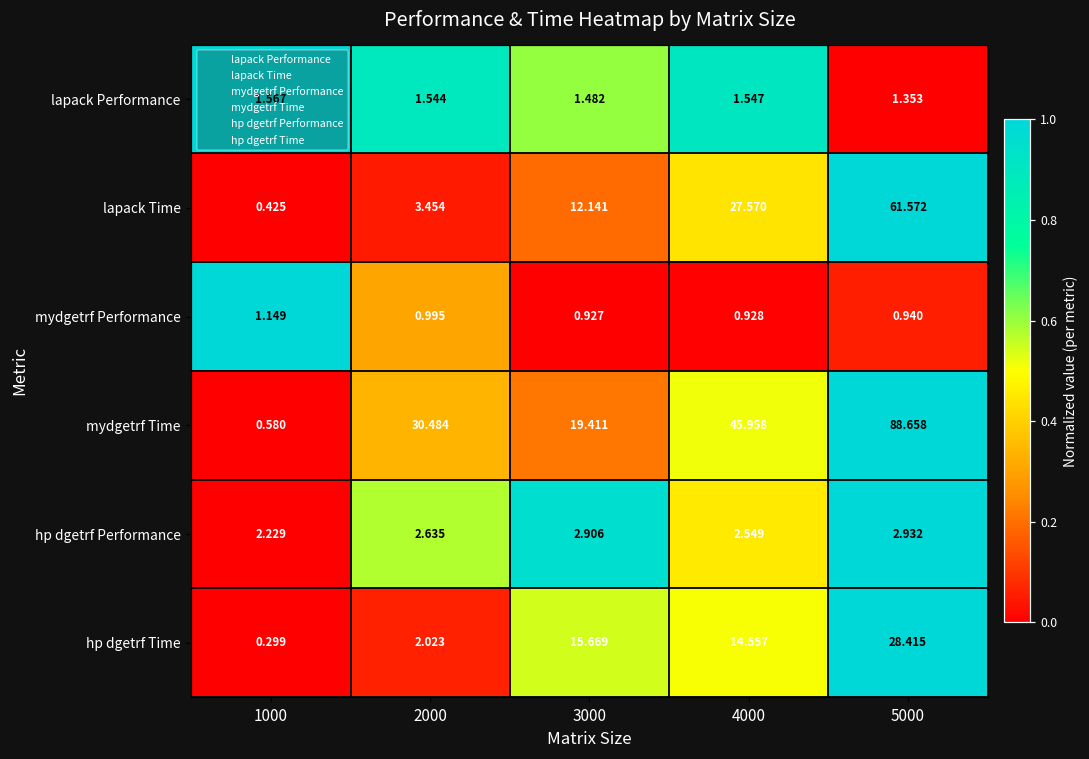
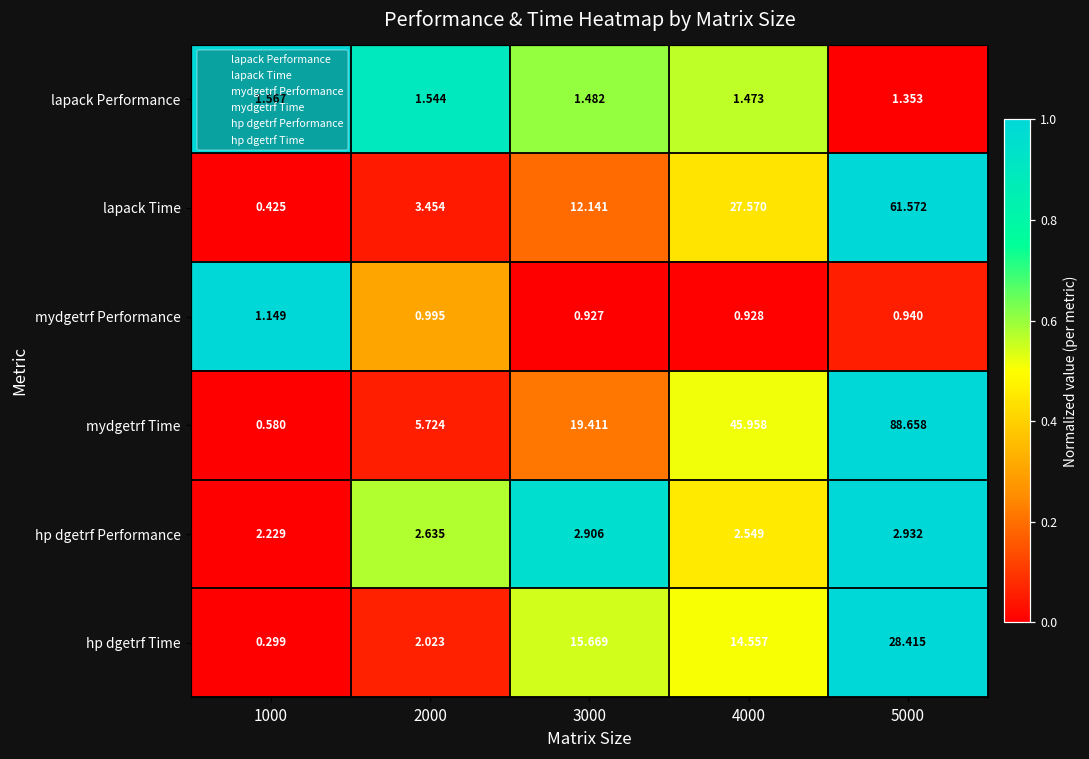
lapack Performance, 4000: 1.547 -> 1.473
mydgetrf Time, 2000: 30.484 -> 5.724
